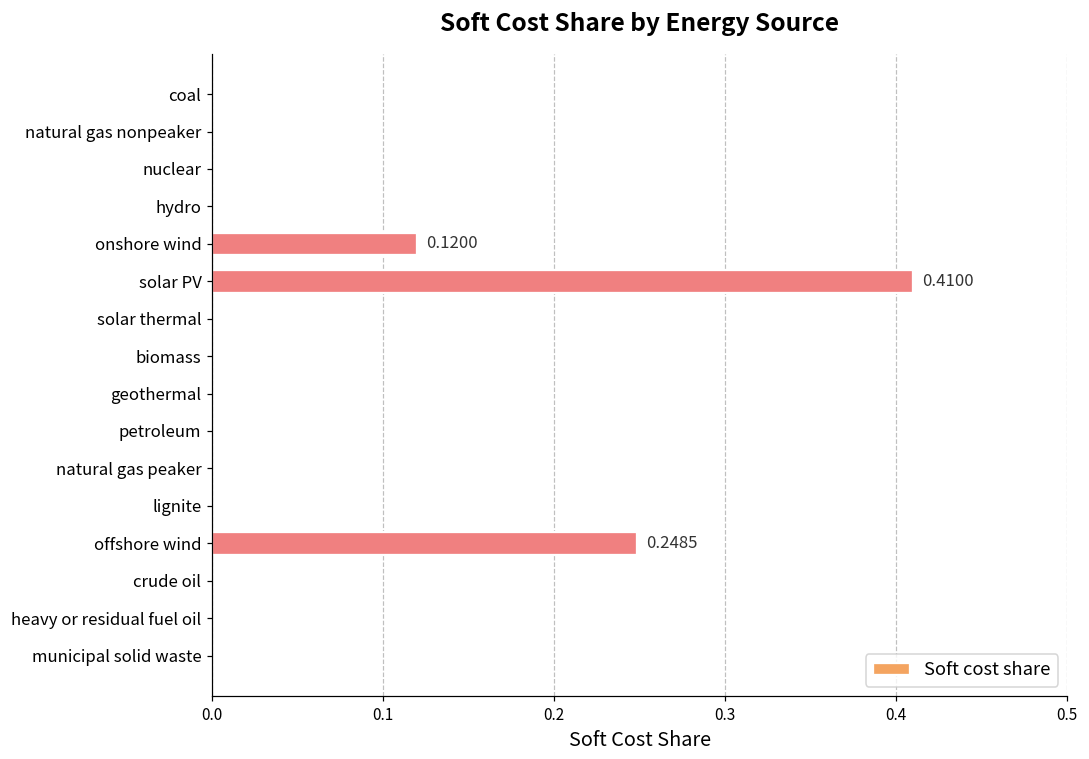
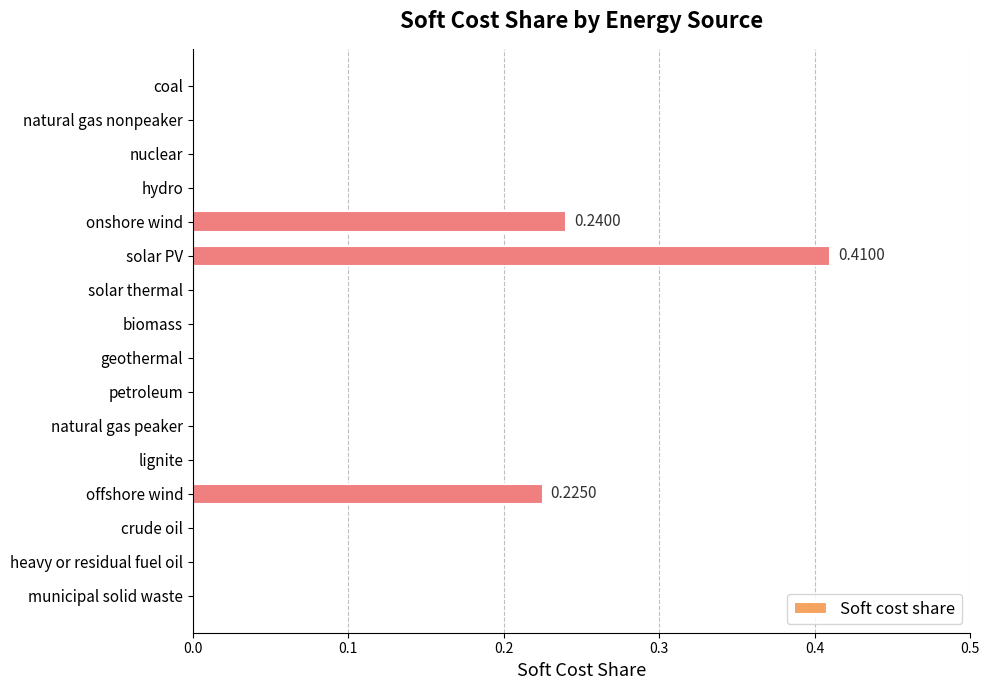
onshore wind: 0.1200 -> 0.2400
offshore wind: 0.2485 -> 0.2250
